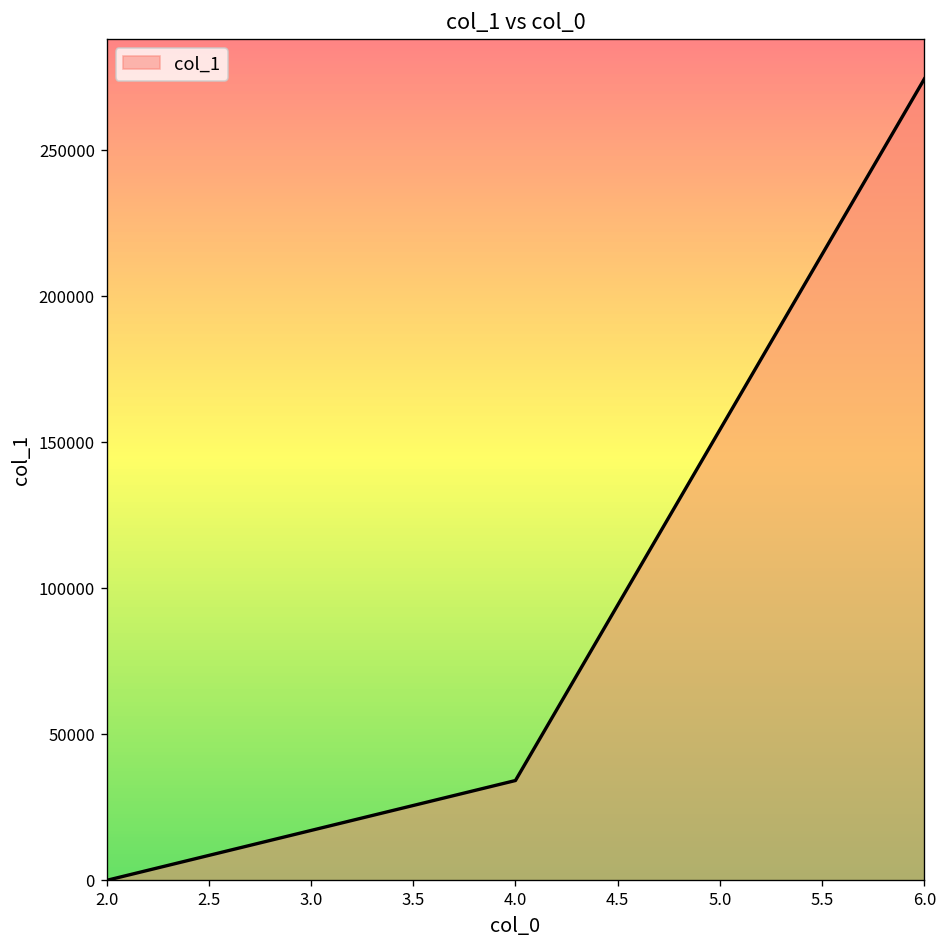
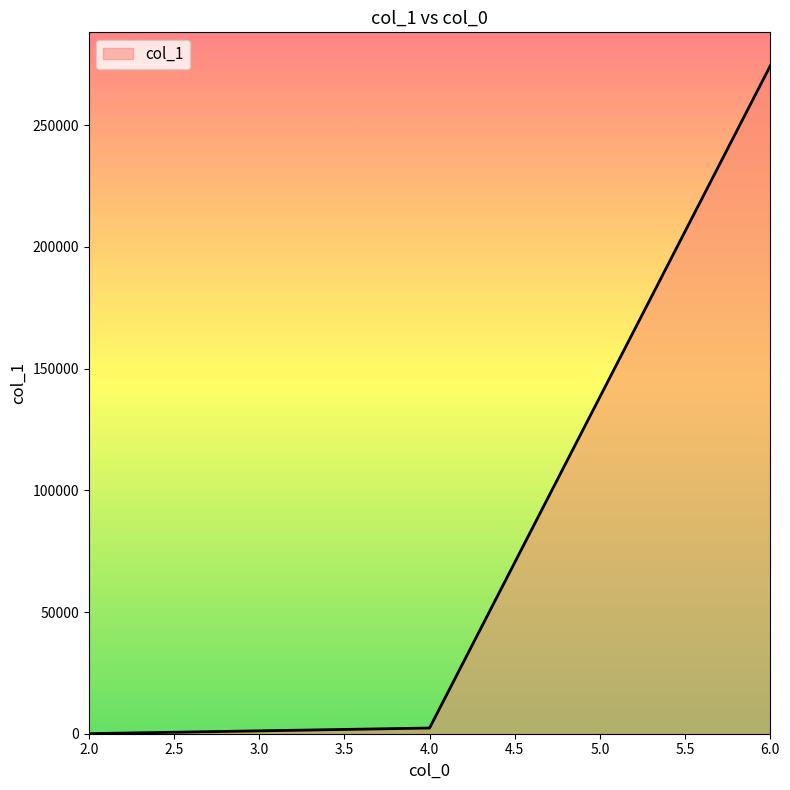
4.0: 34000 -> 2000
